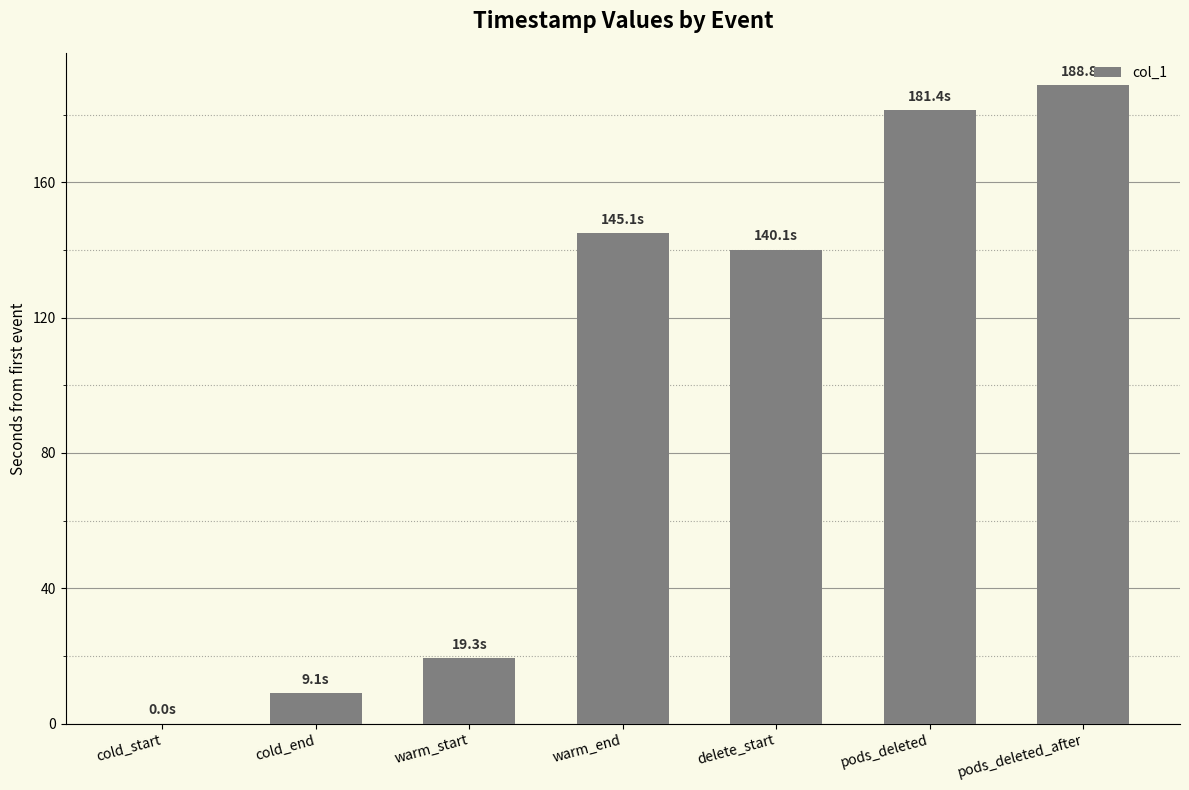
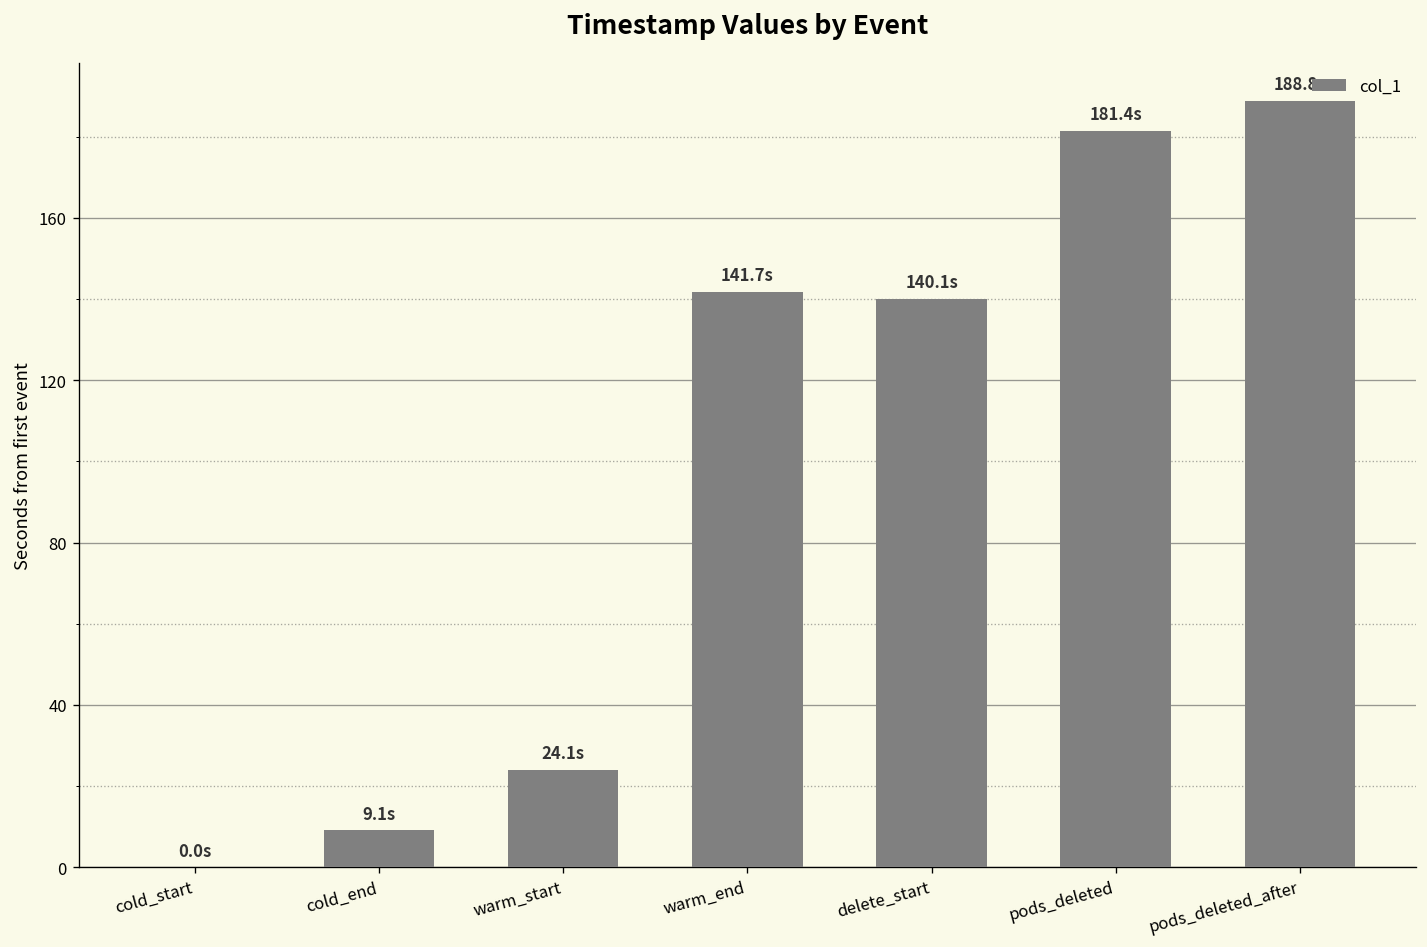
warm_start: 19.3s -> 24.1s
warm_end: 145.1s -> 141.7s
